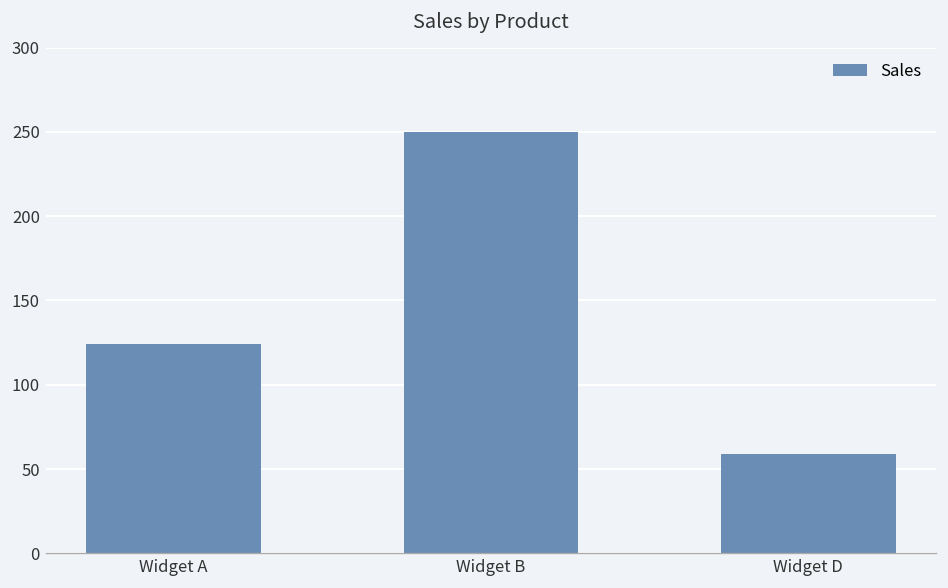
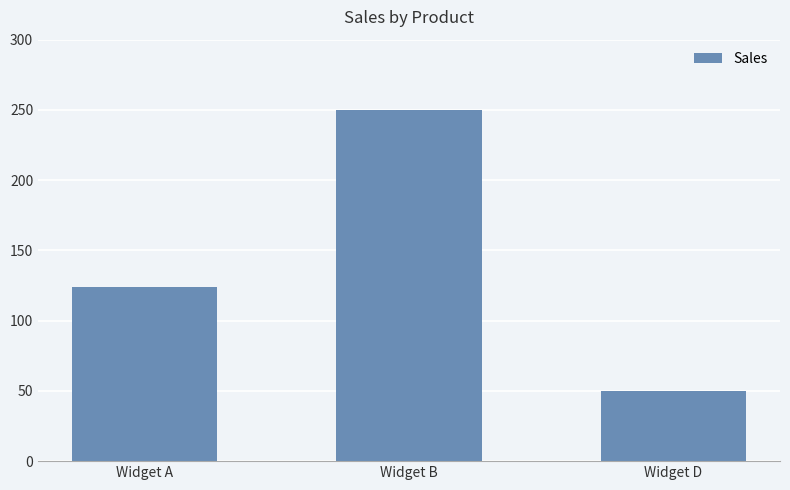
Widget D: 59 -> 50
